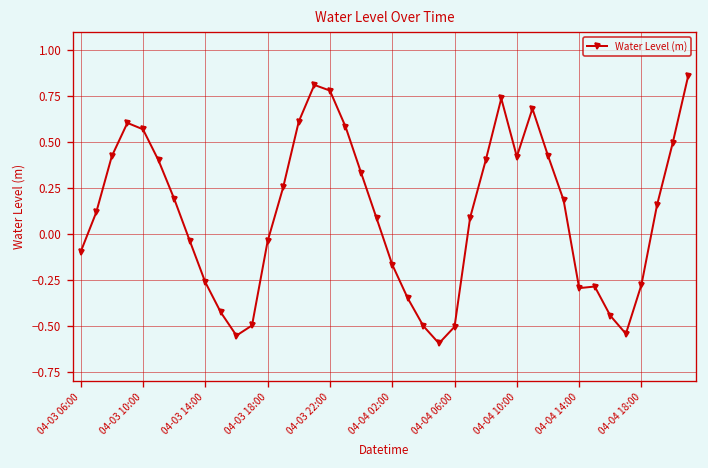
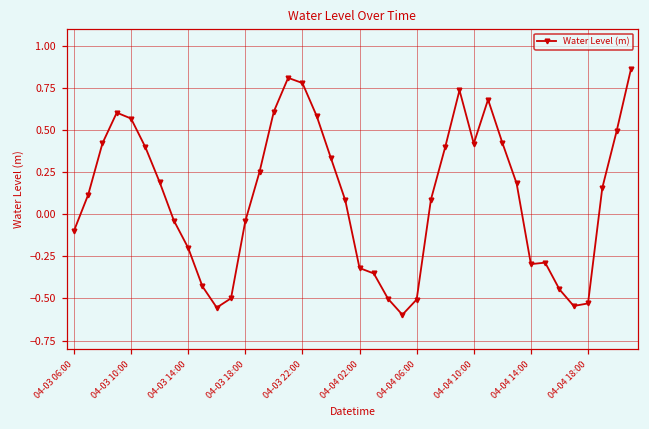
04-03 14:00: -0.26 -> -0.20
04-04 02:00: -0.17 -> -0.32
04-04 18:00: -0.28 -> -0.53
